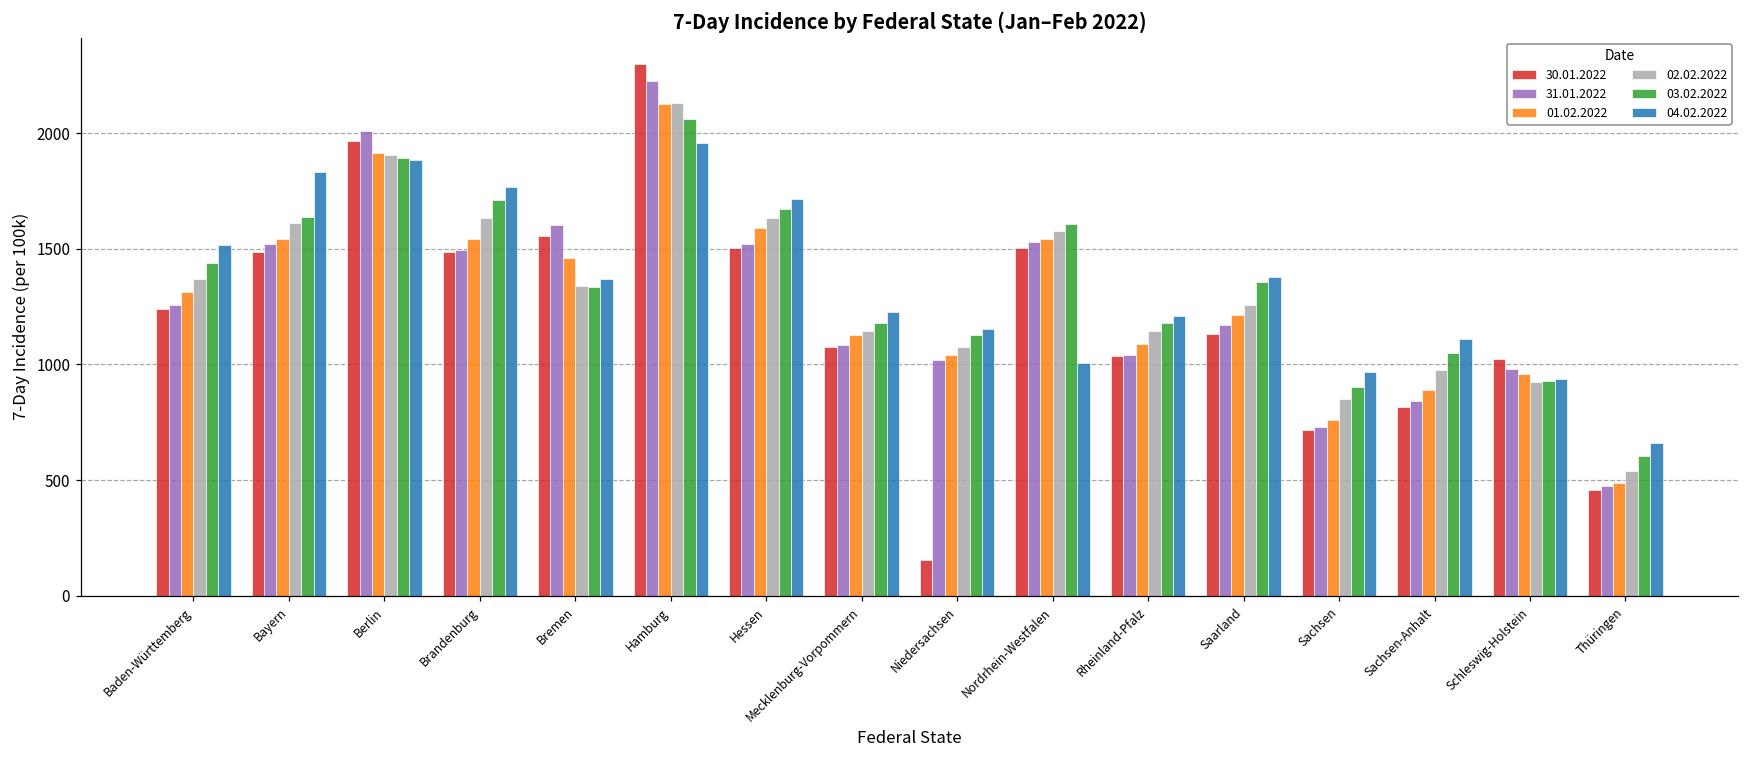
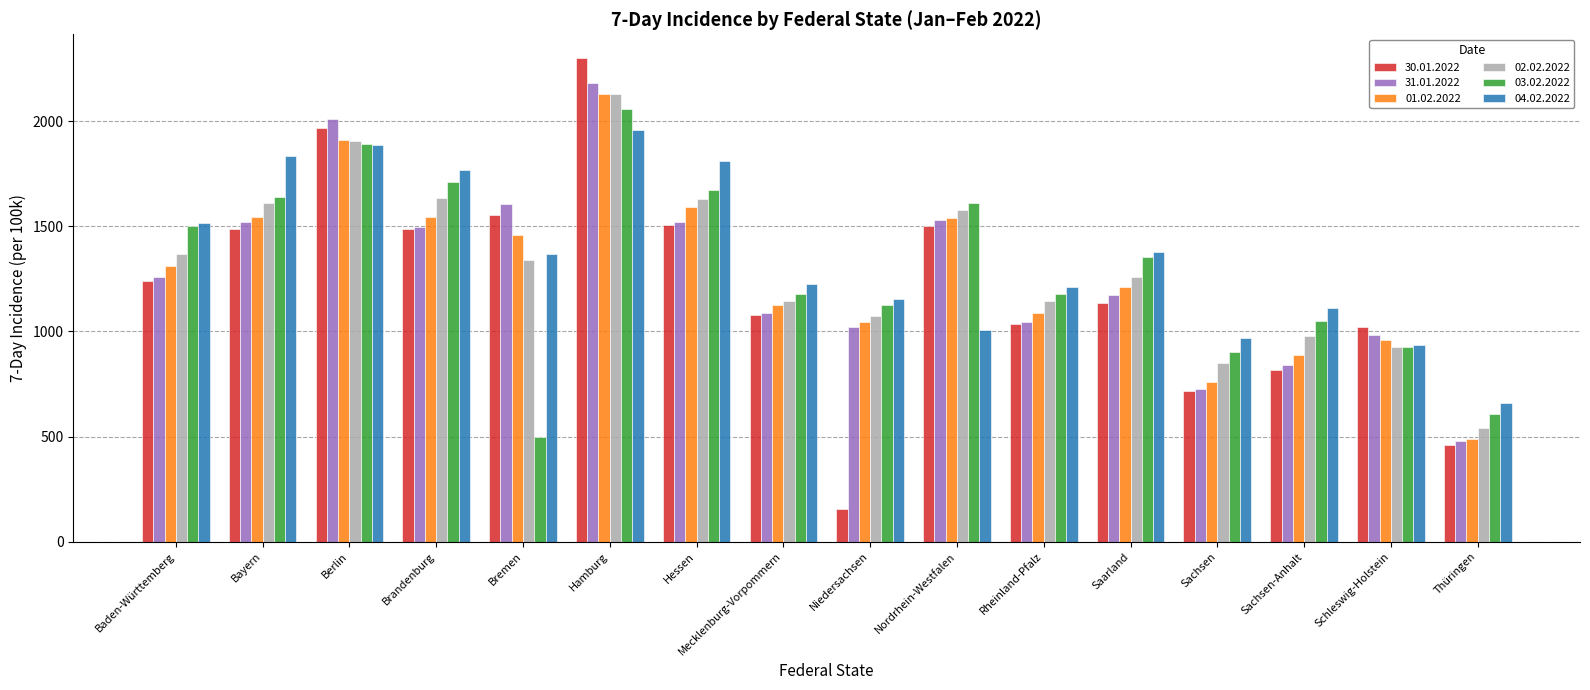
03.02.2022, Baden-Württemberg: 1440 -> 1500
03.02.2022, Bremen: 1340 -> 500
31.01.2022, Hamburg: 2230 -> 2180
04.02.2022, Hessen: 1710 -> 1810
